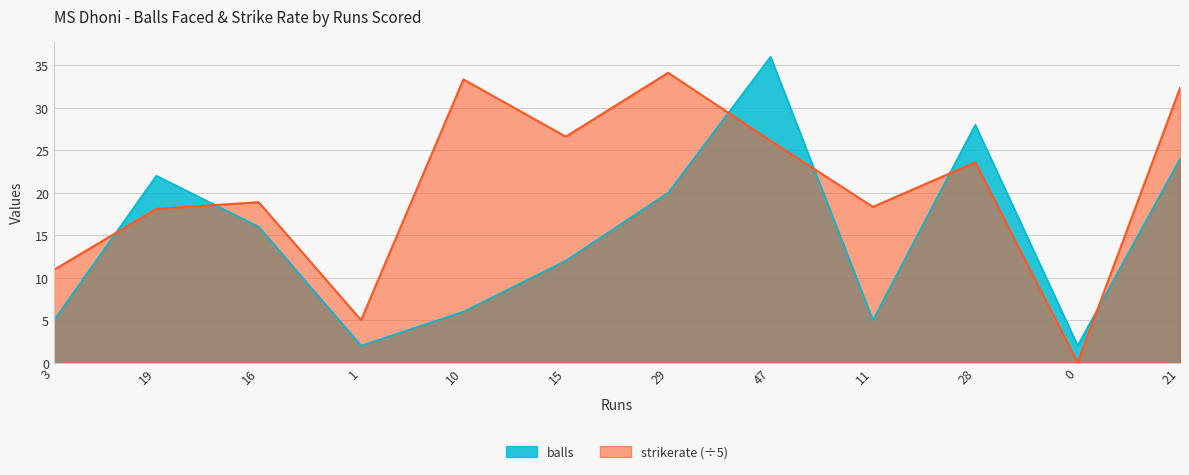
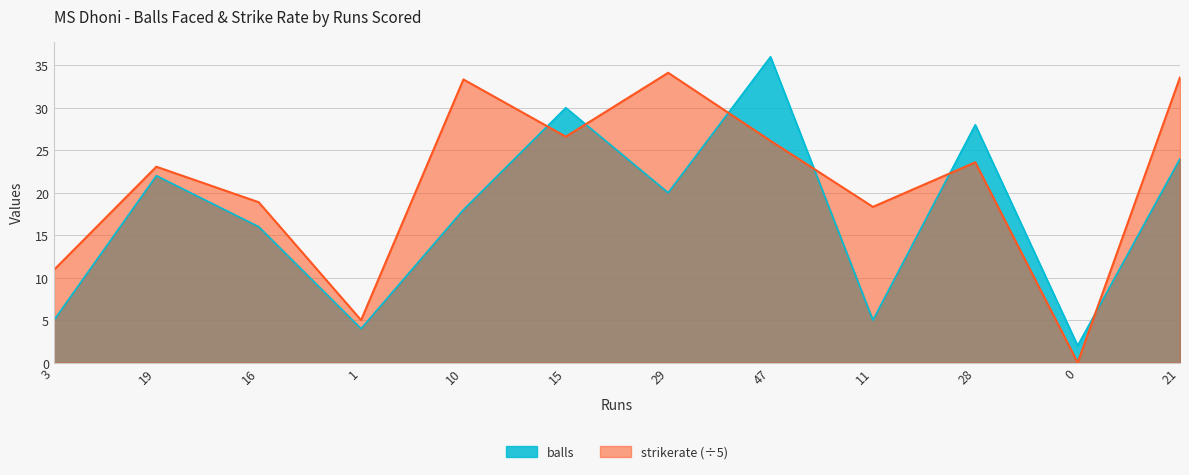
strikerate (÷5), 19: 18 -> 23
balls, 1: 2 -> 4
balls, 10: 6 -> 18
balls, 15: 12 -> 30
strikerate (÷5), 21: 32 -> 34
